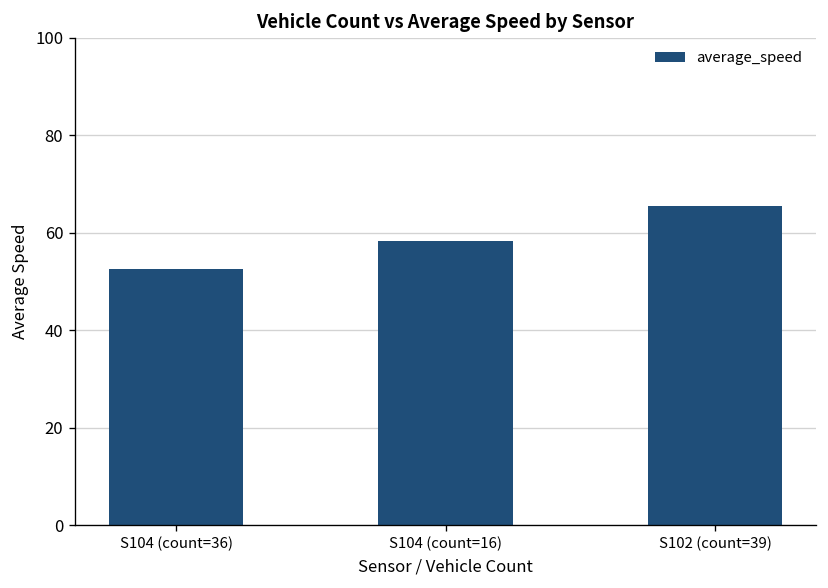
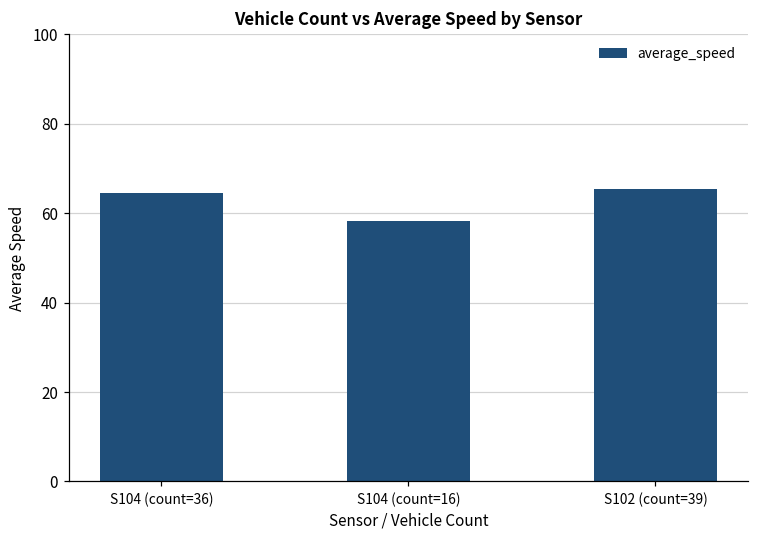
S104 (count=36): 53 -> 65
